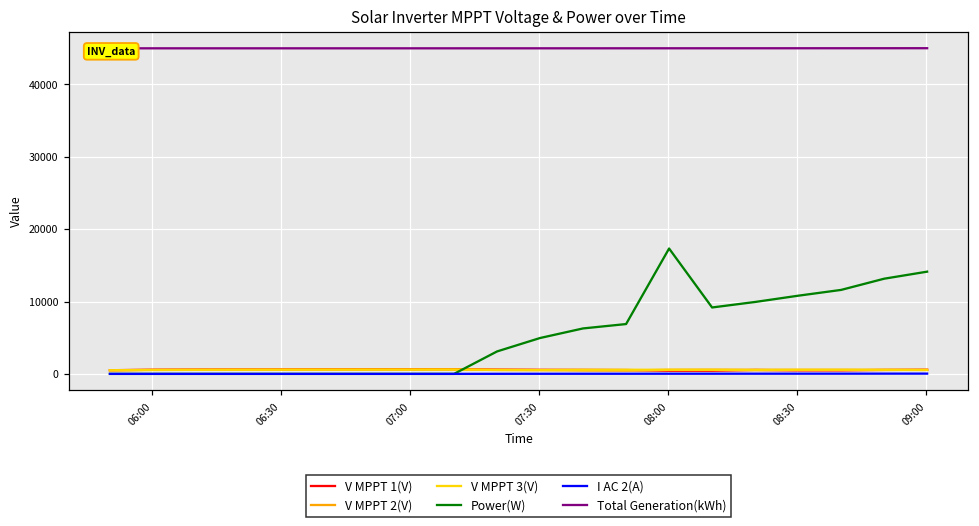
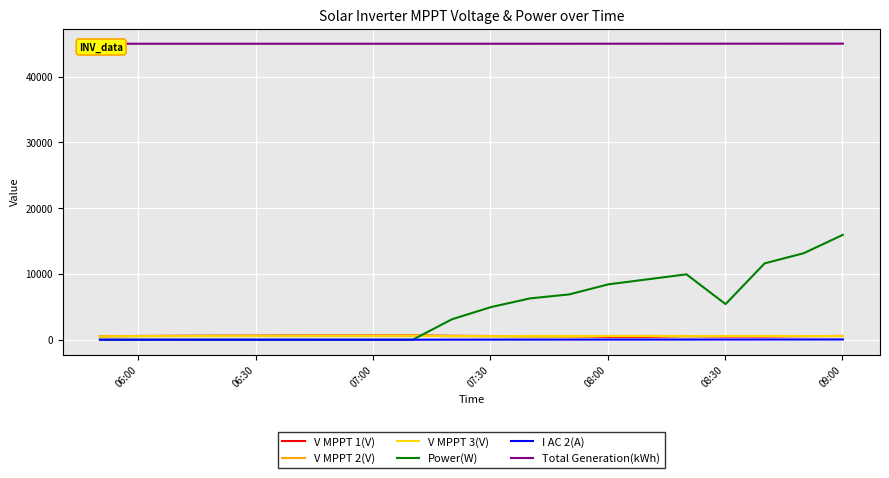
Power(W), 08:00: 17000 -> 8000
Power(W), 08:30: 11000 -> 5000
Power(W), 09:00: 14000 -> 16000
